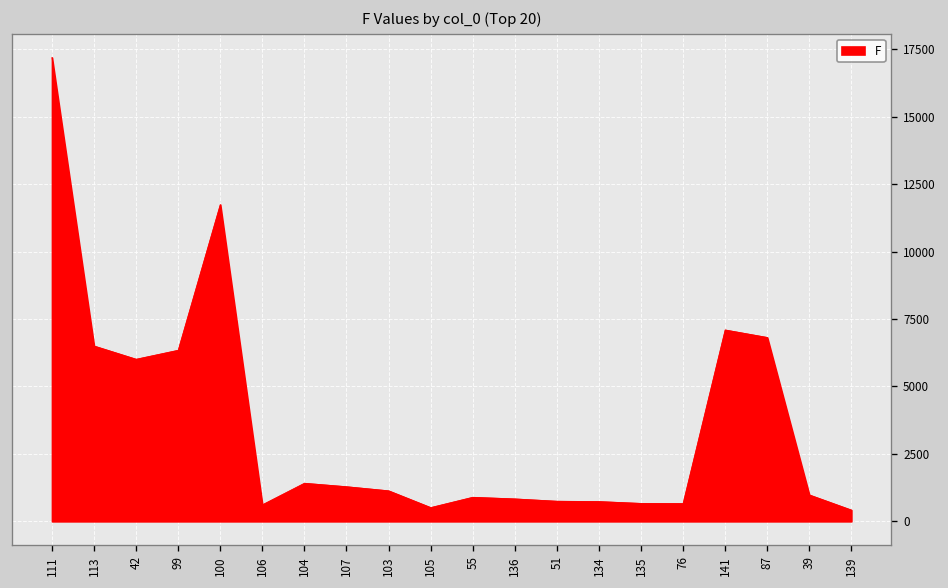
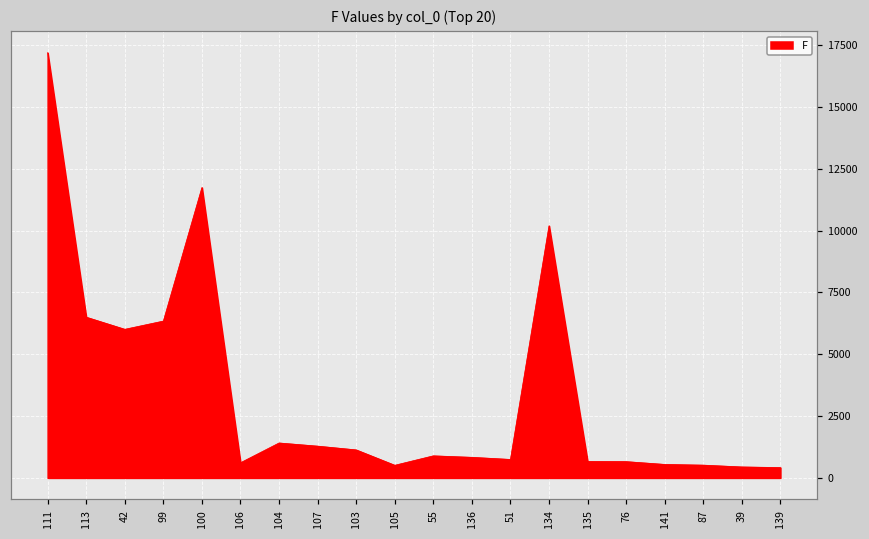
134: 700 -> 10200
141: 7100 -> 500
87: 6800 -> 500
39: 1000 -> 400
